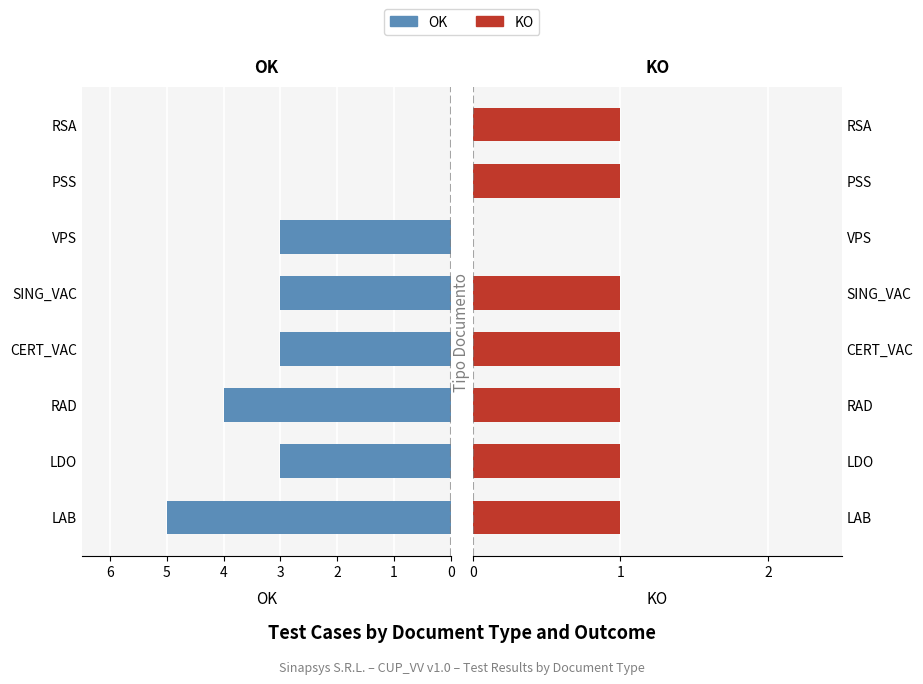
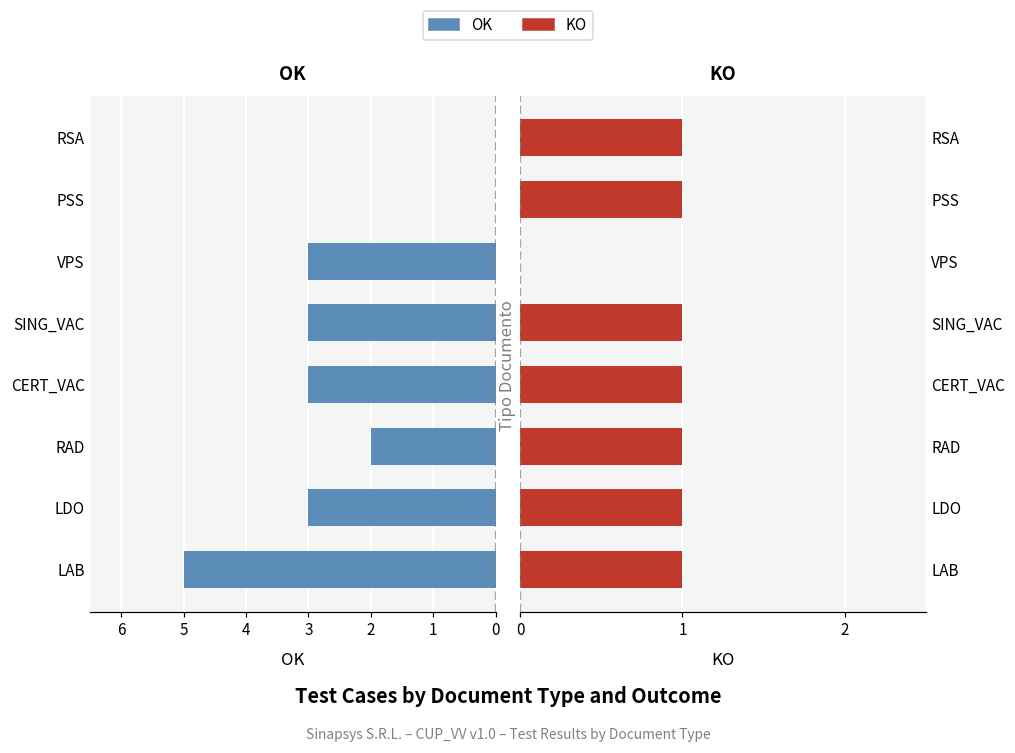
OK, RAD: 4 -> 2
